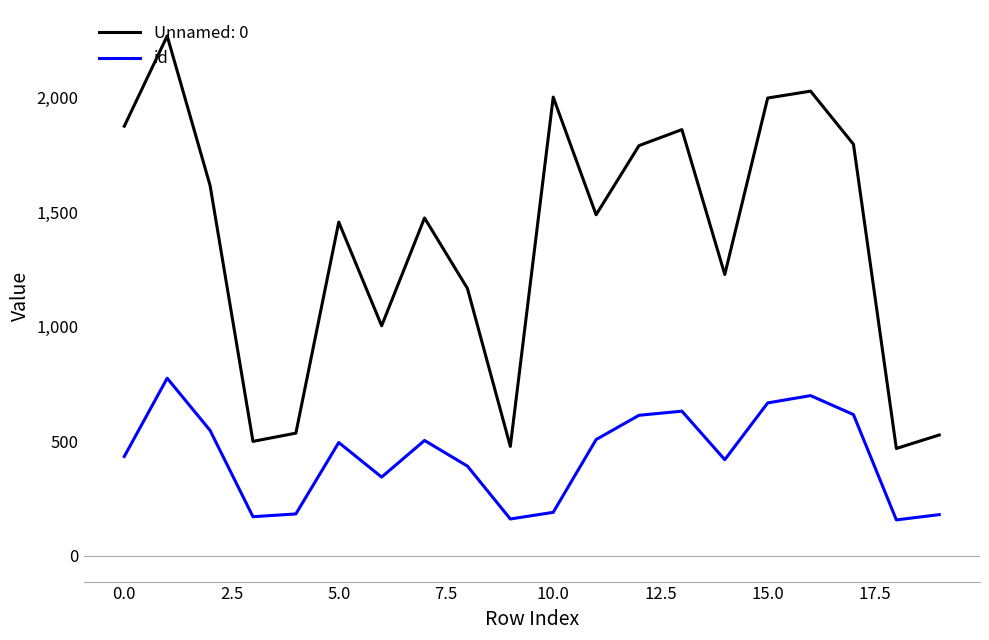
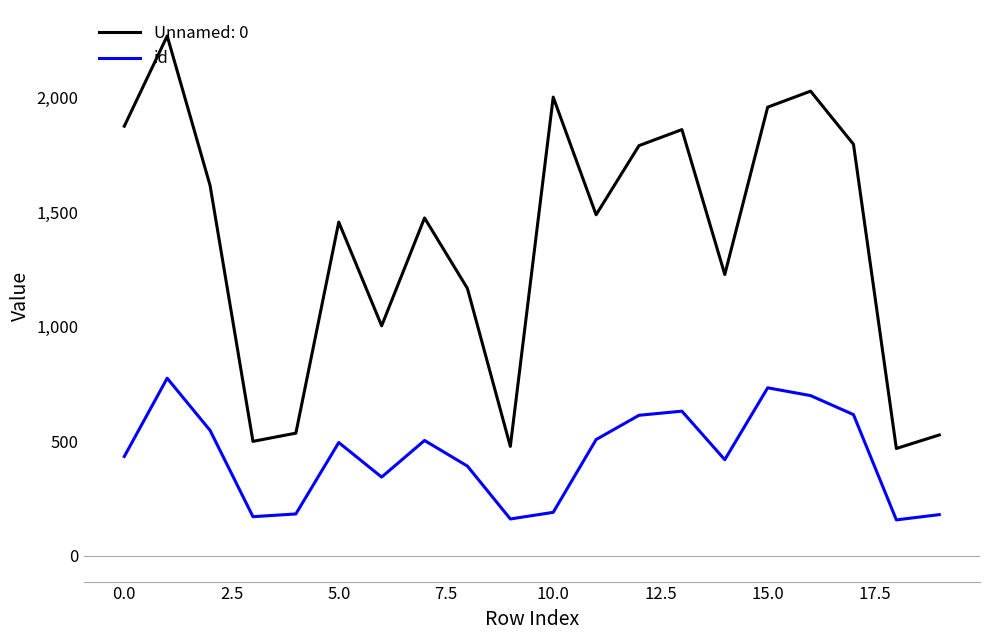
Unnamed: 0, 15.0: 2,000 -> 1,960
id, 15.0: 670 -> 730
